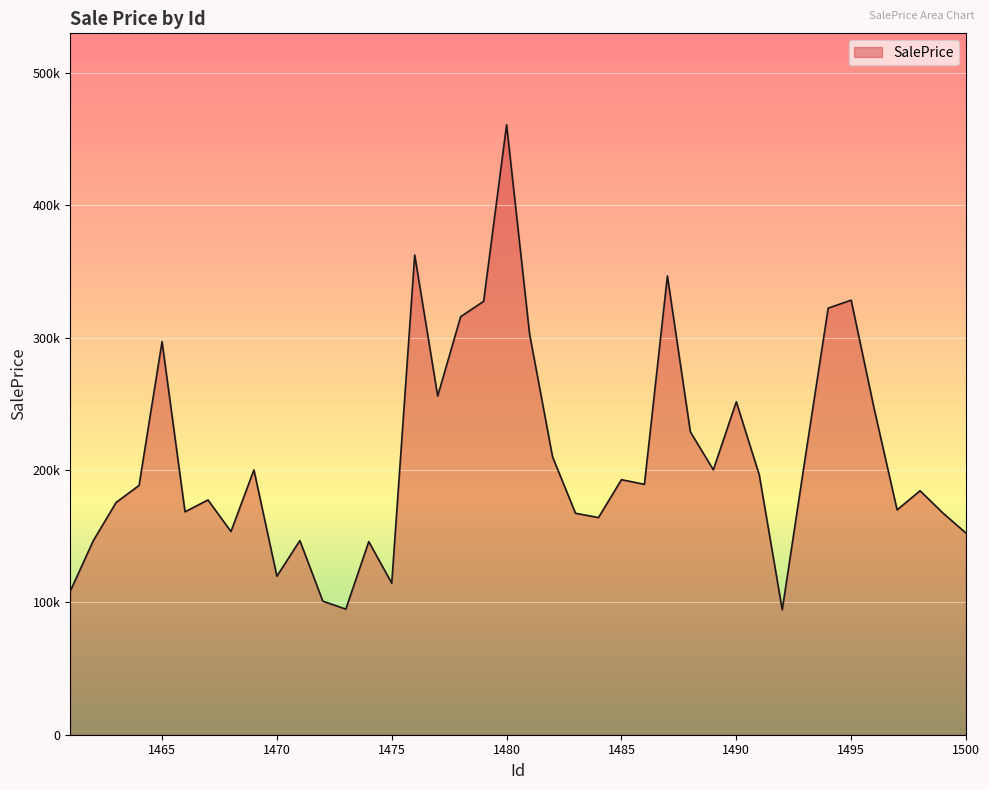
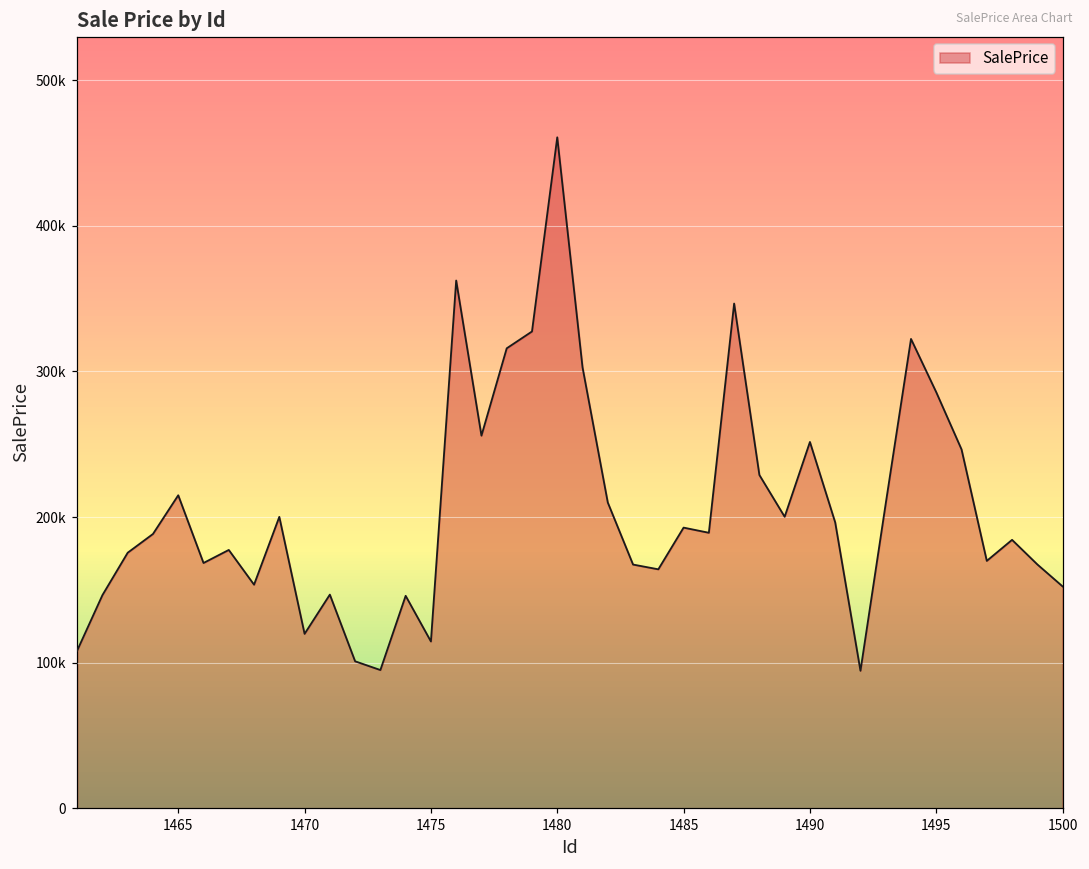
1465: 297000 -> 215000
1495: 328000 -> 286000
